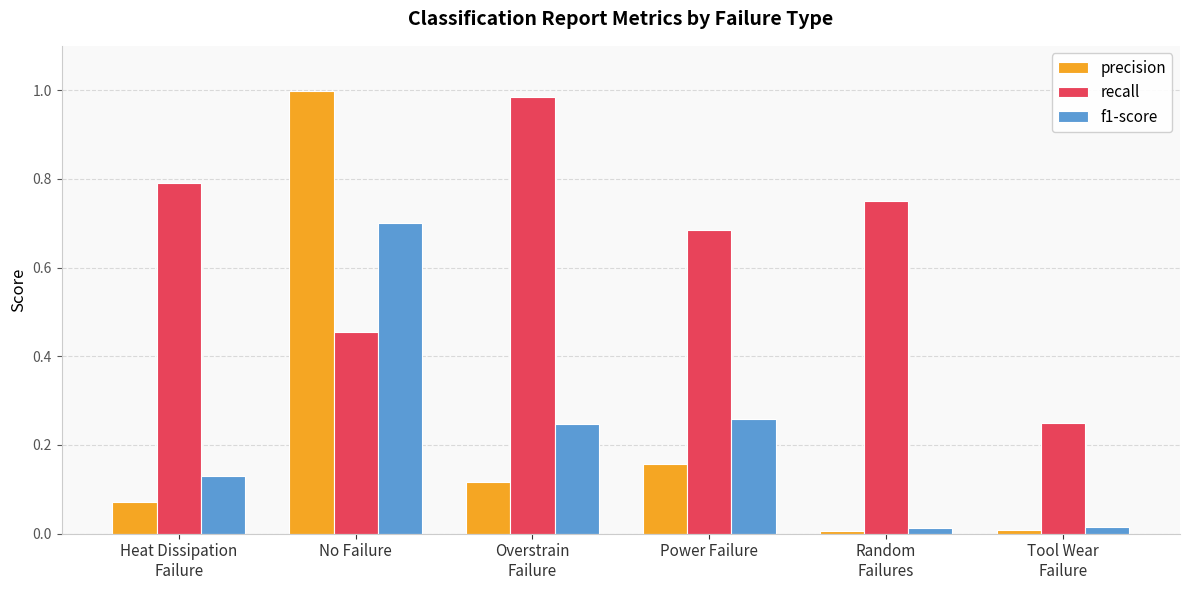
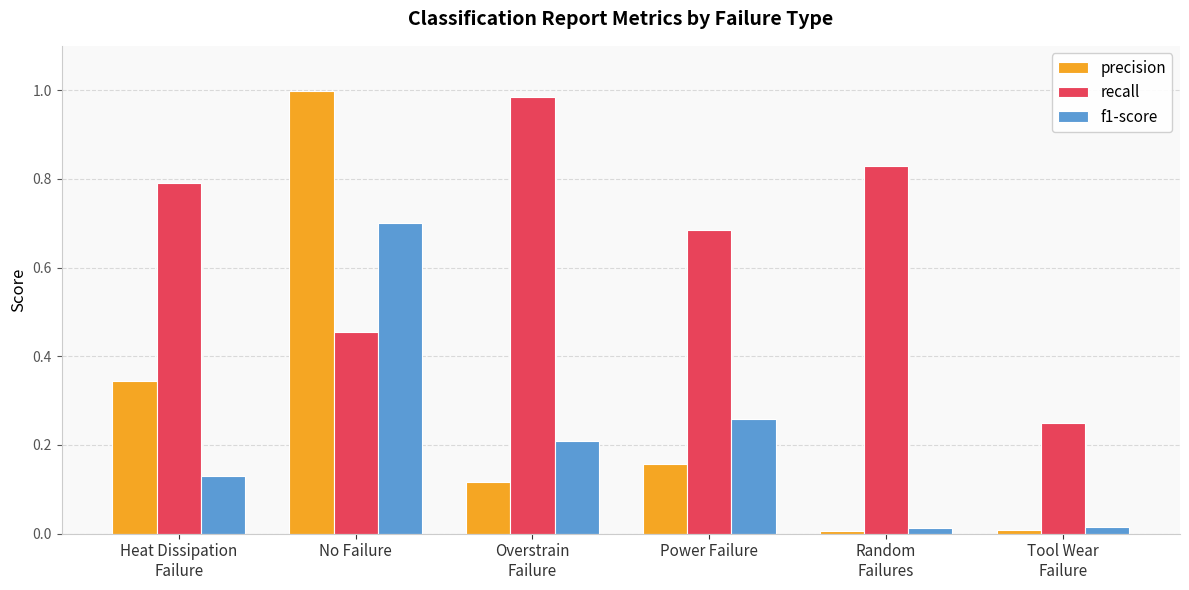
precision, Heat Dissipation Failure: 0.07 -> 0.35
f1-score, Overstrain Failure: 0.25 -> 0.21
recall, Random Failures: 0.75 -> 0.83
